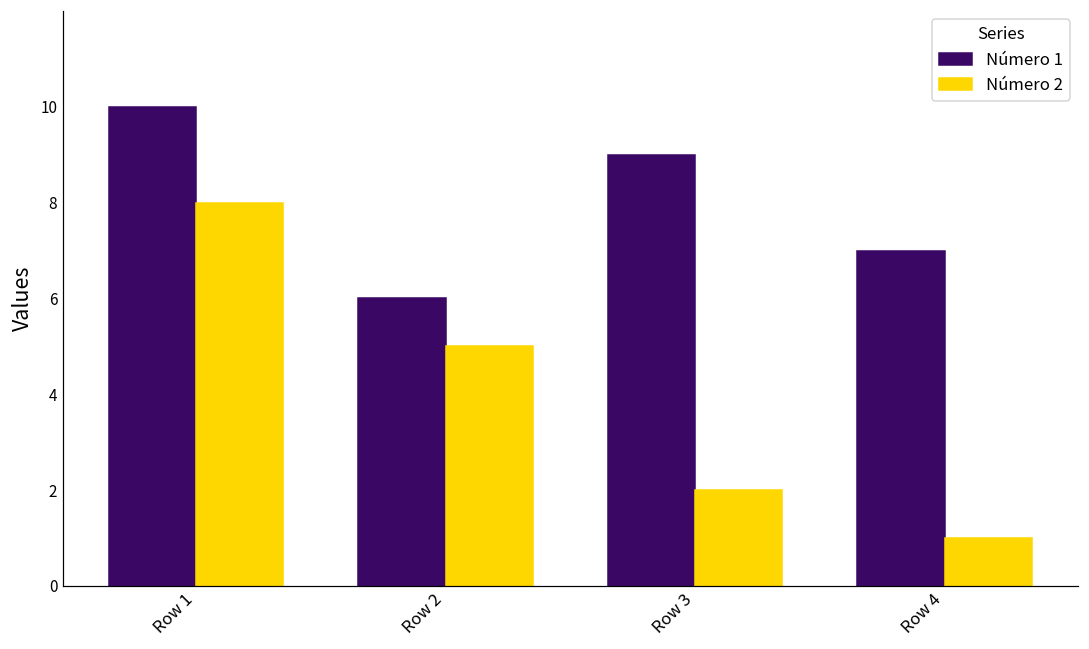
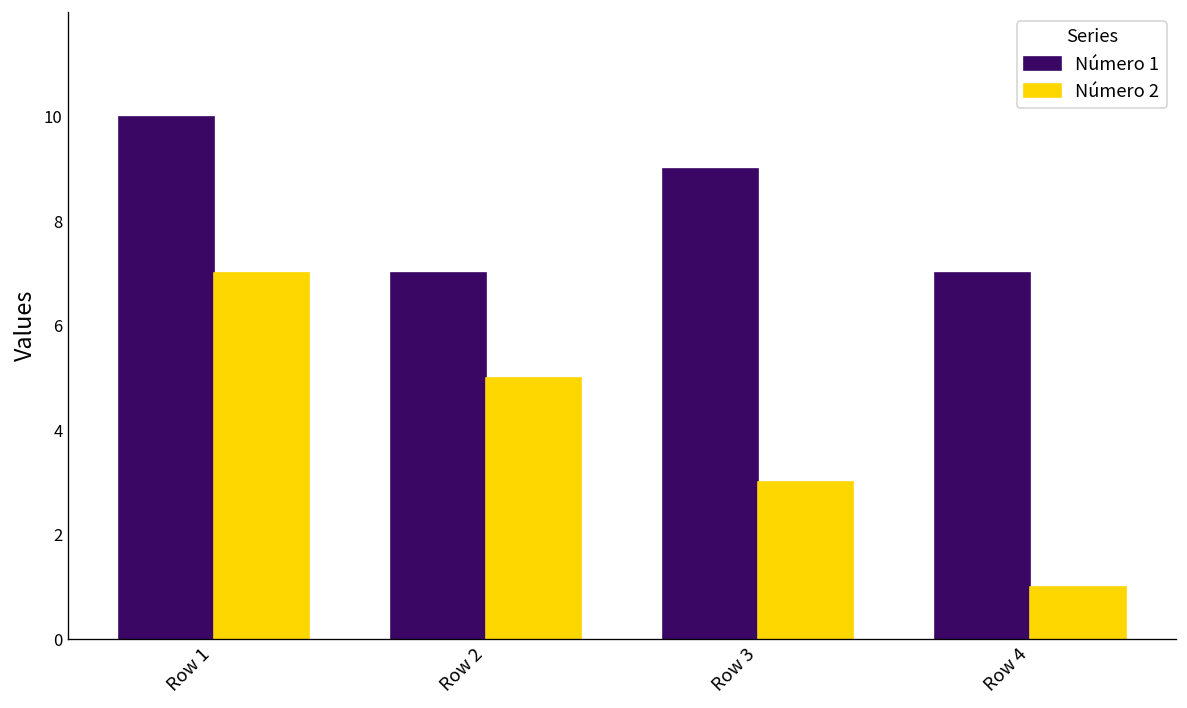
Número 2, Row 1: 8 -> 7
Número 1, Row 2: 6 -> 7
Número 2, Row 3: 2 -> 3
